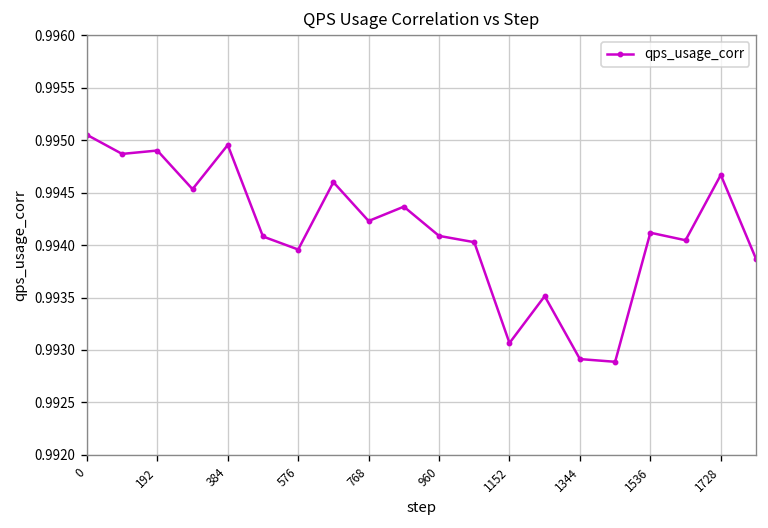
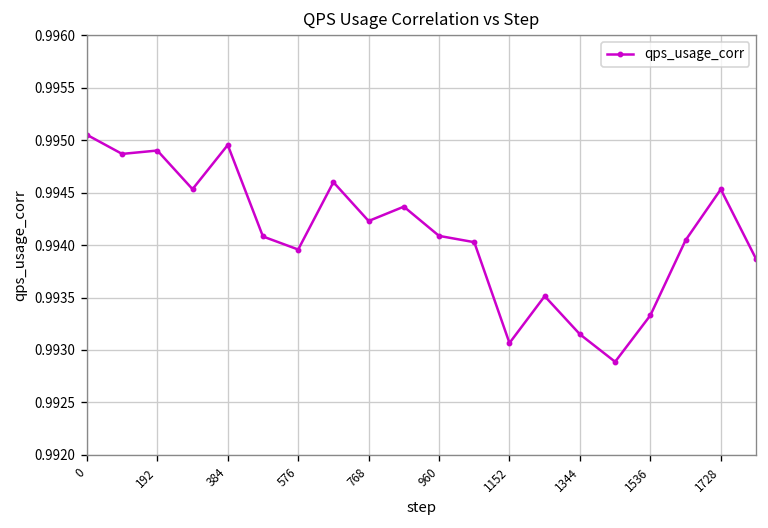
1344: 0.9929 -> 0.9931
1536: 0.9941 -> 0.9933
1728: 0.9947 -> 0.9945
